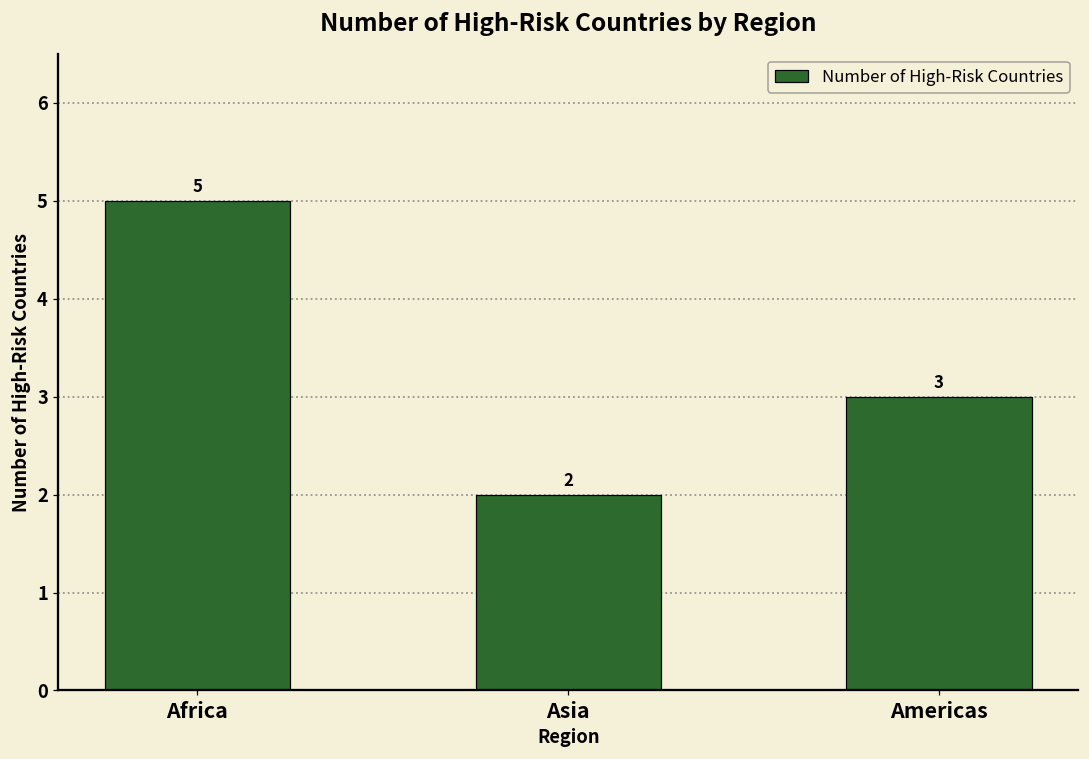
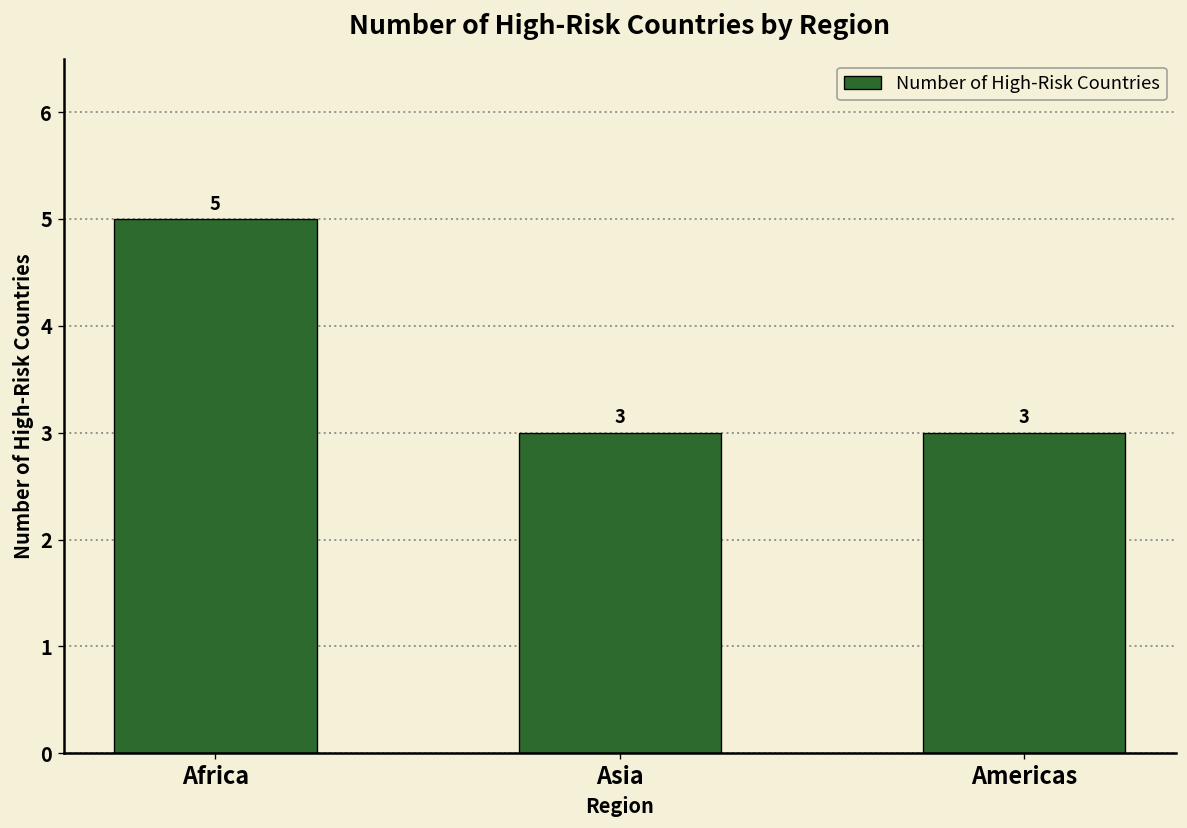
Asia: 2 -> 3
